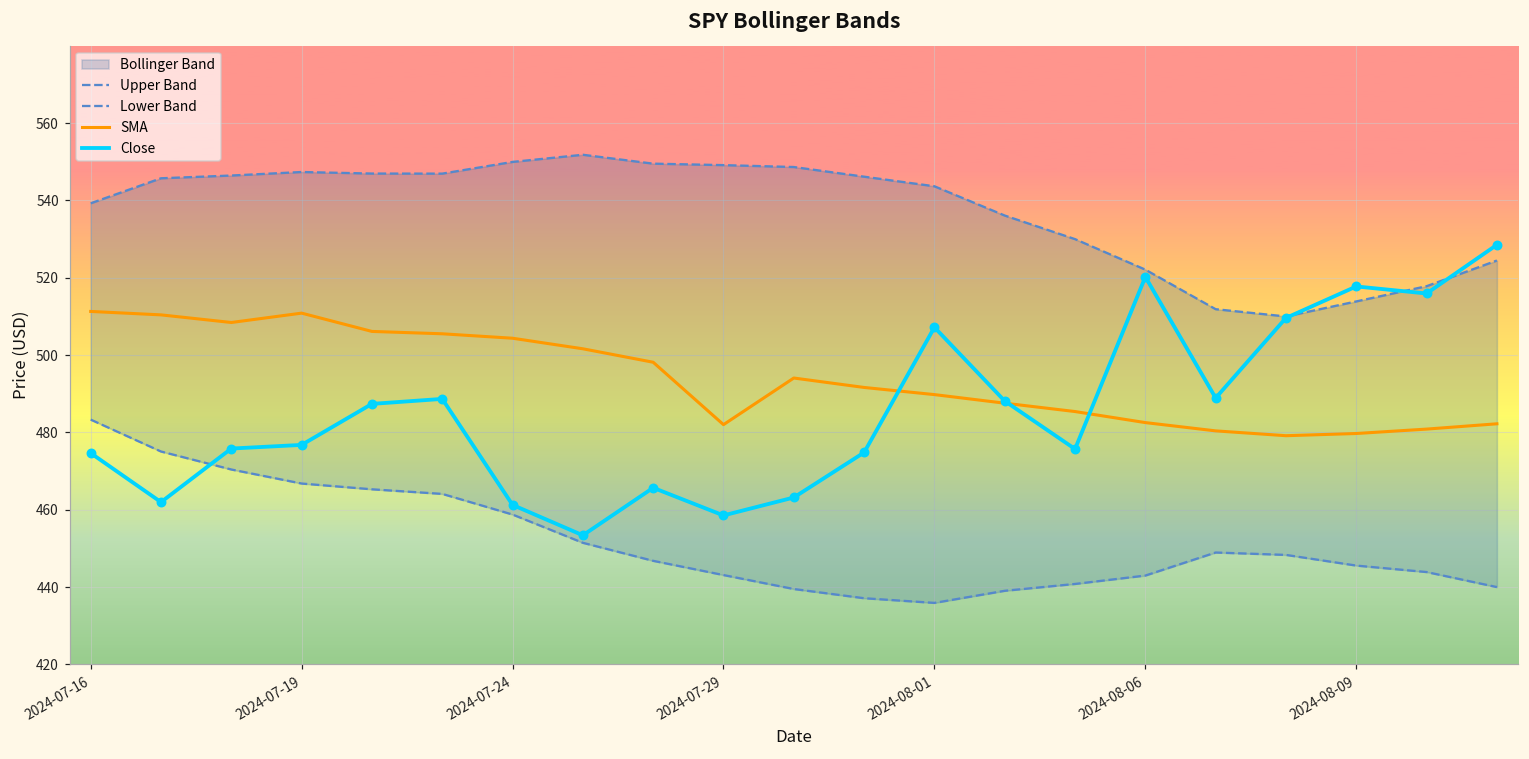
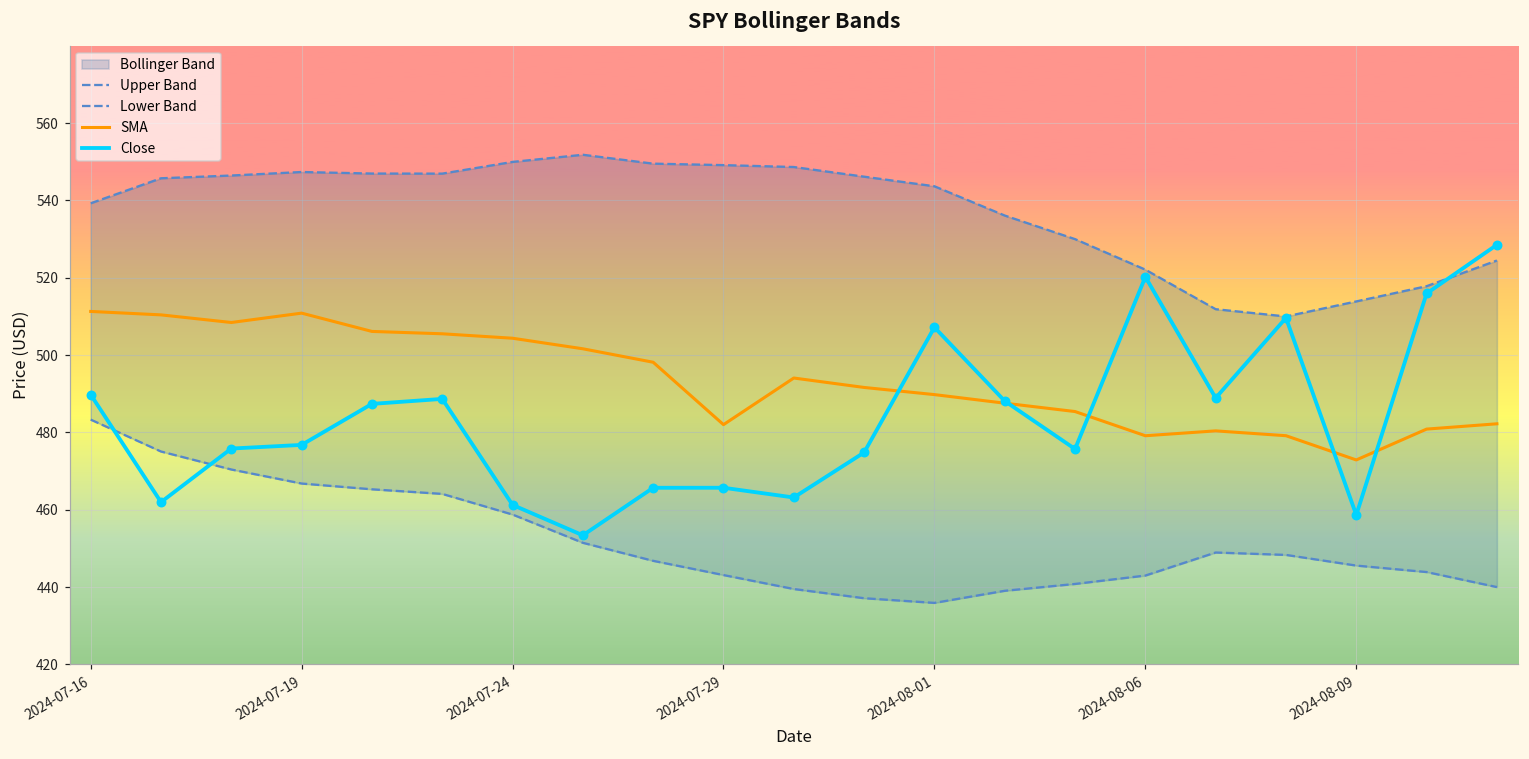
Close, 2024-07-16: 475 -> 490
Close, 2024-07-29: 459 -> 466
SMA, 2024-08-06: 483 -> 479
SMA, 2024-08-09: 480 -> 473
Close, 2024-08-09: 518 -> 459
